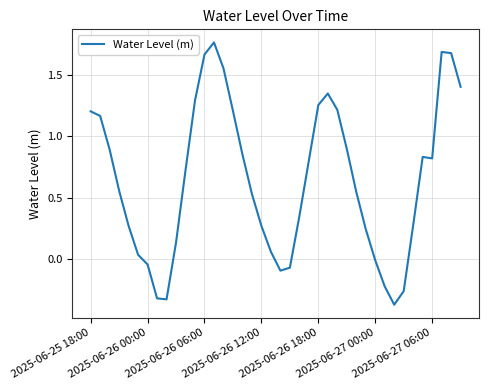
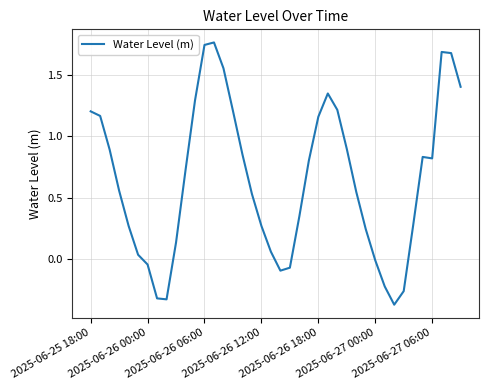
2025-06-26 06:00: 1.66 -> 1.74
2025-06-26 18:00: 1.25 -> 1.16
